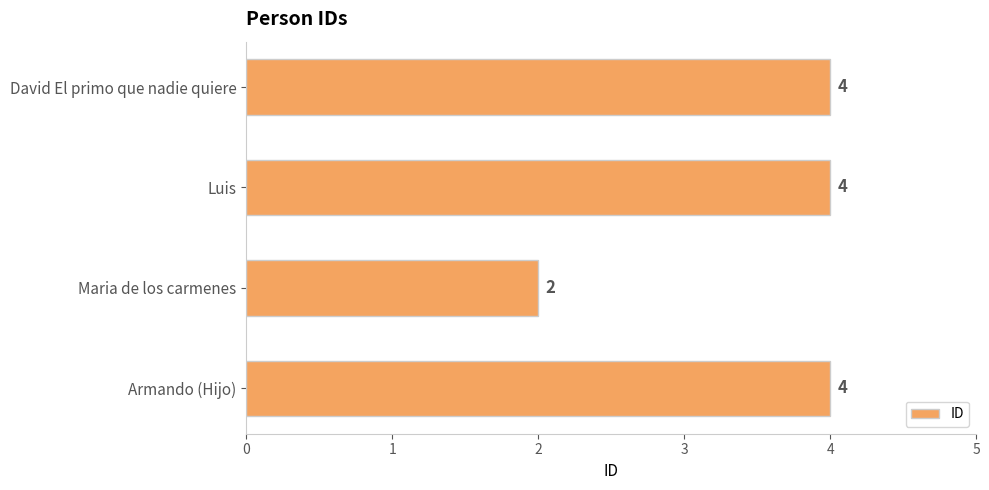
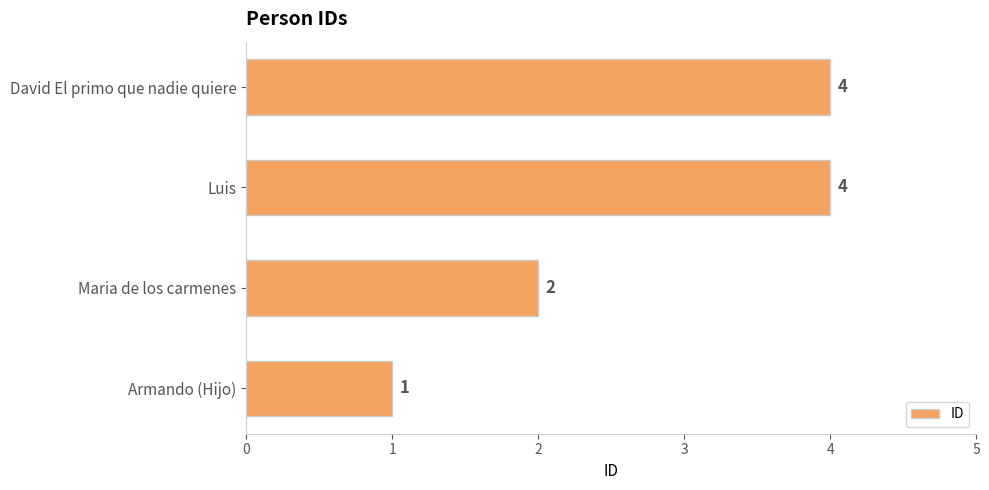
Armando (Hijo): 4 -> 1
